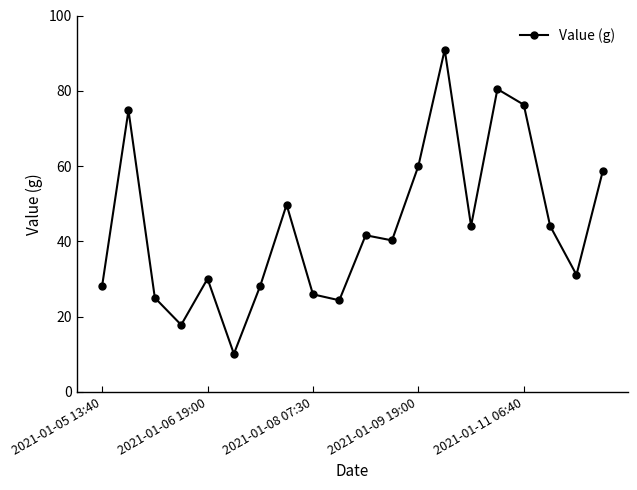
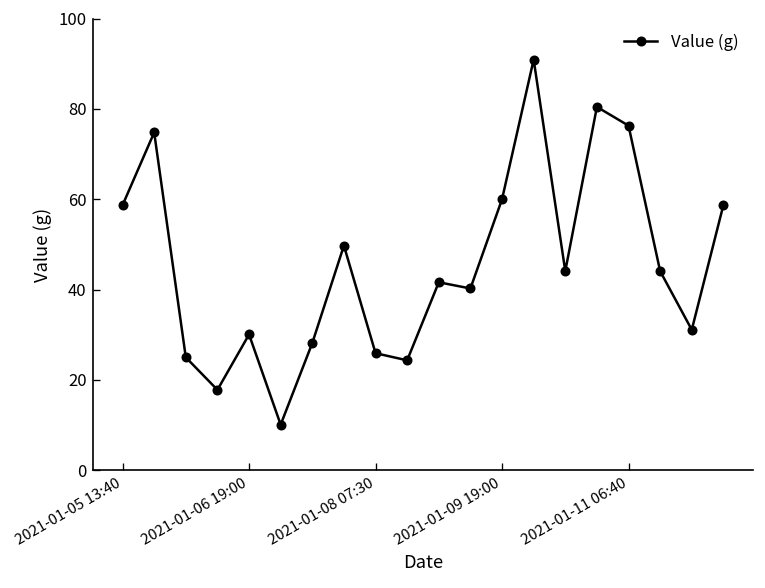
2021-01-05 13:40: 28 -> 59
